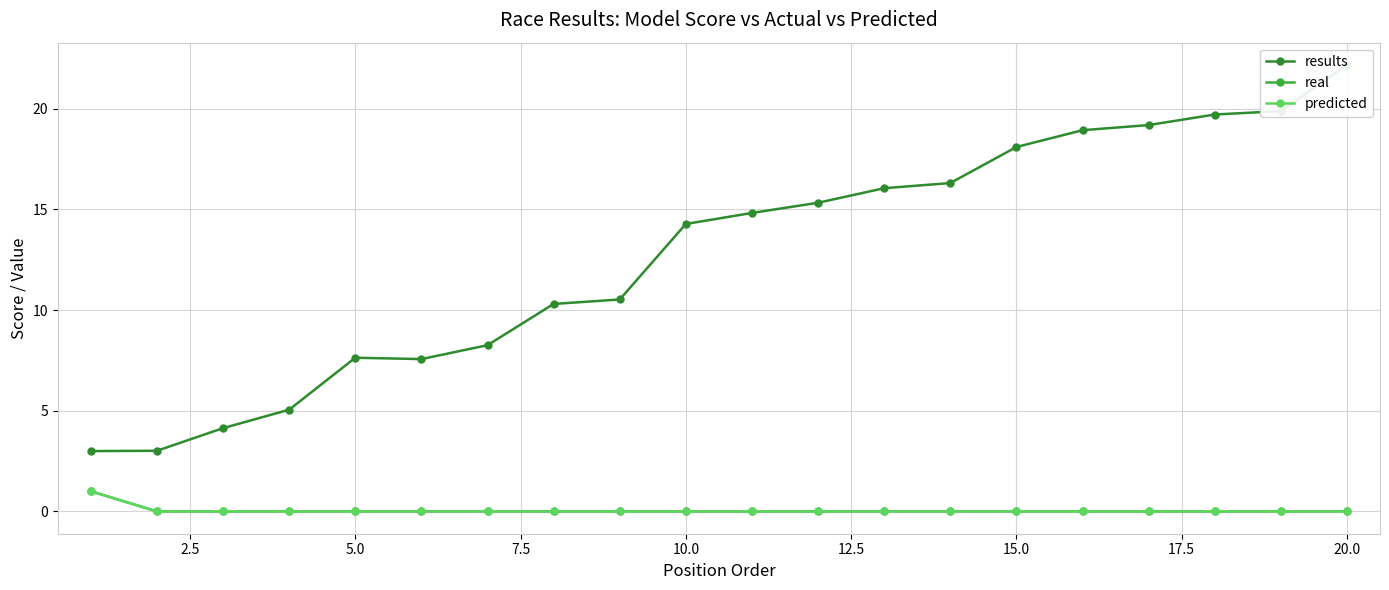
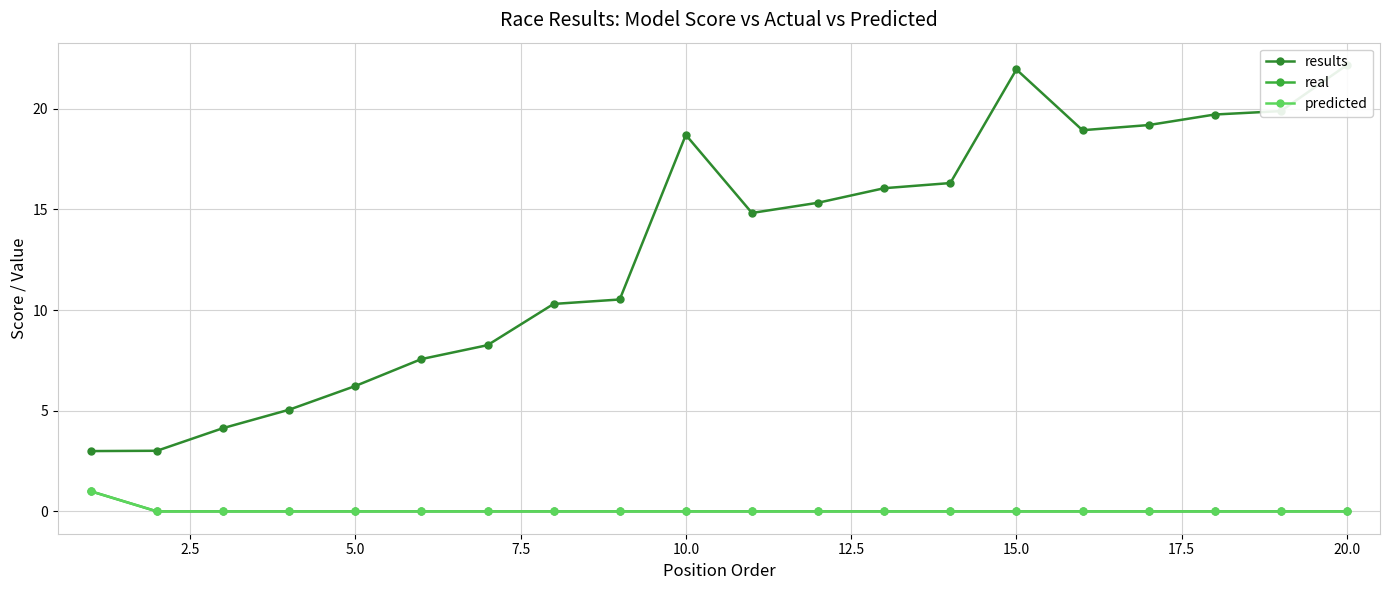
results, 5.0: 7.6 -> 6.2
results, 10.0: 14.3 -> 18.7
results, 15.0: 18.1 -> 22.0
